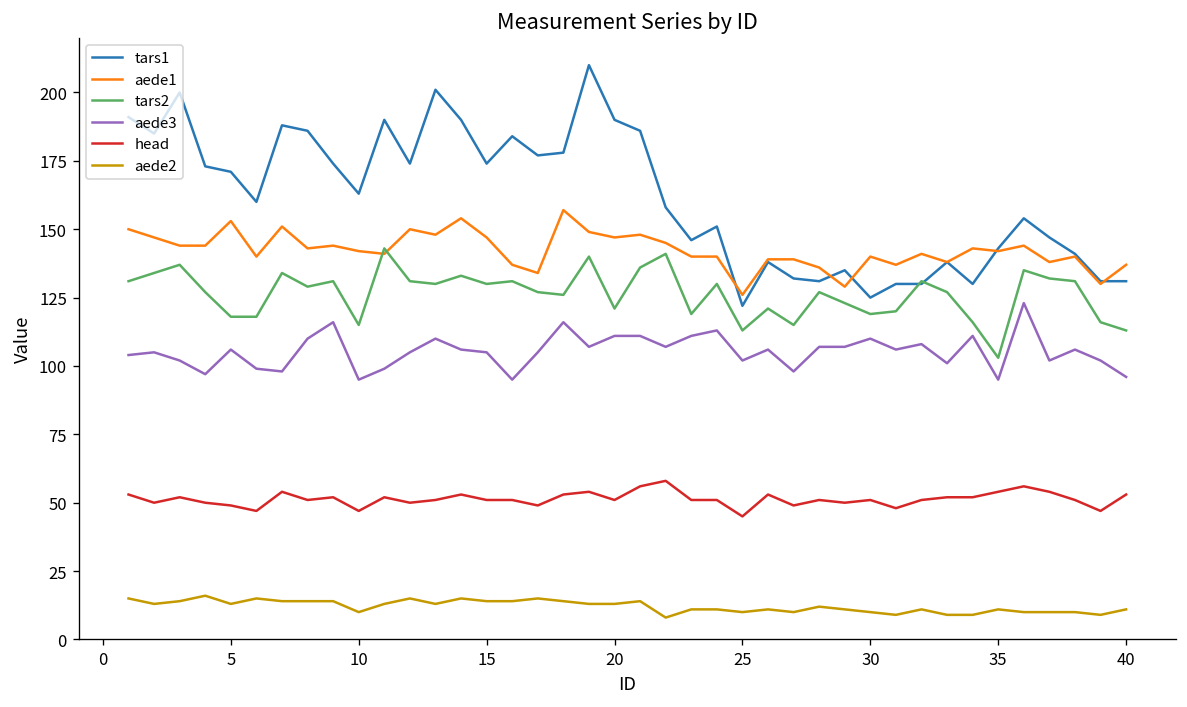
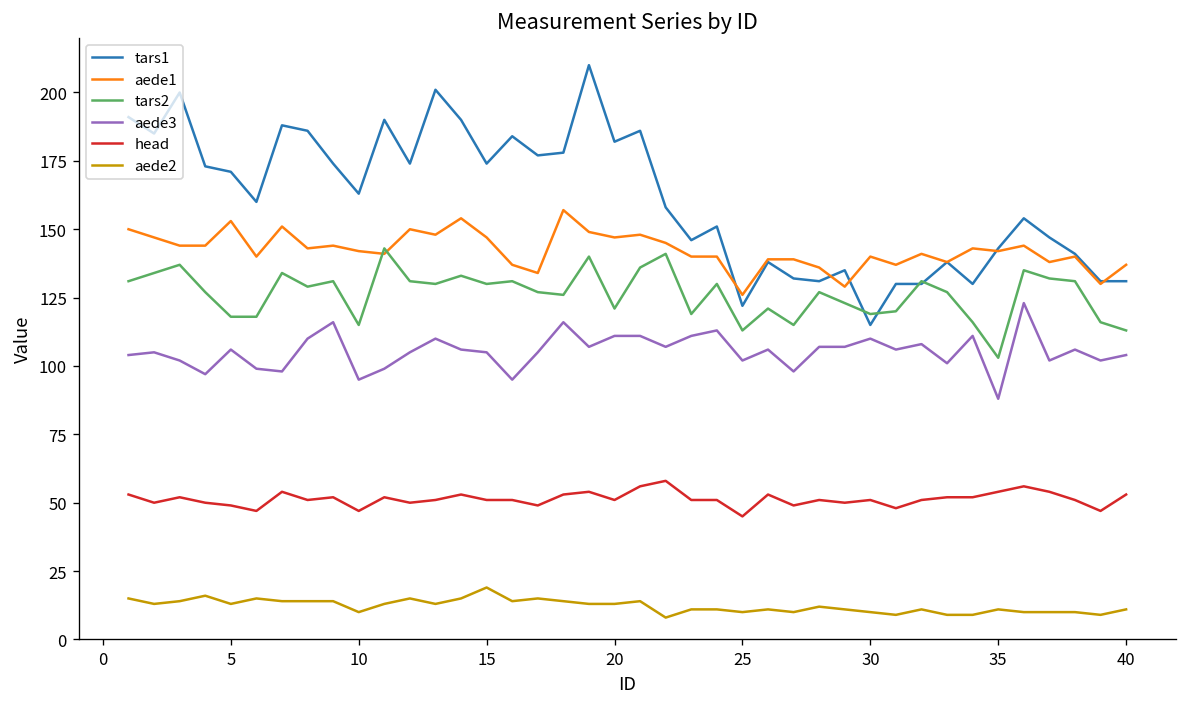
aede2, 15: 14 -> 19
tars1, 20: 190 -> 182
tars1, 30: 125 -> 115
aede3, 35: 95 -> 88
aede3, 40: 96 -> 104
